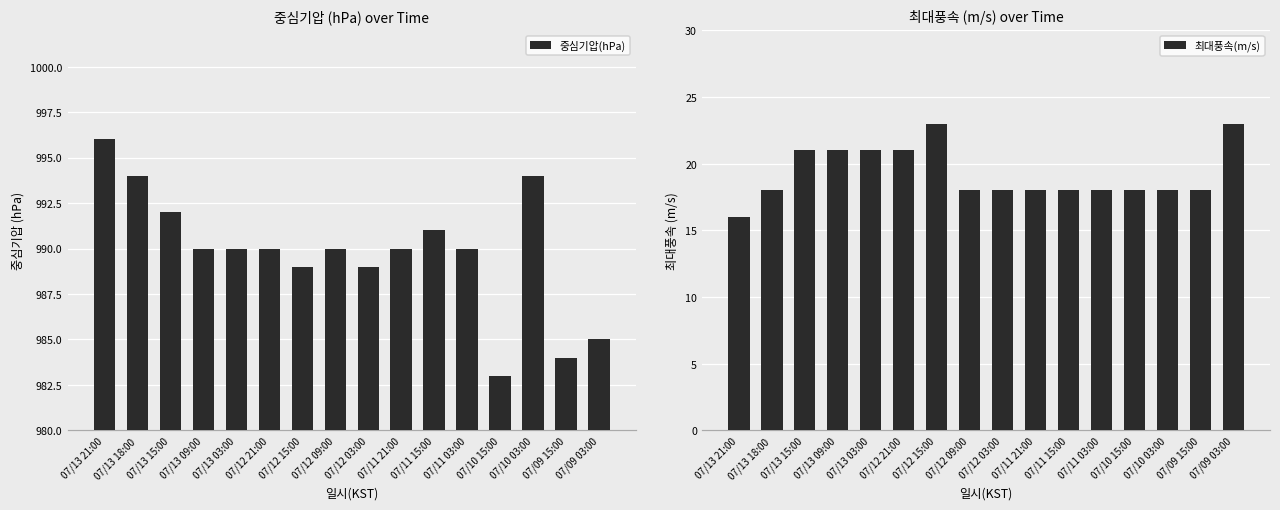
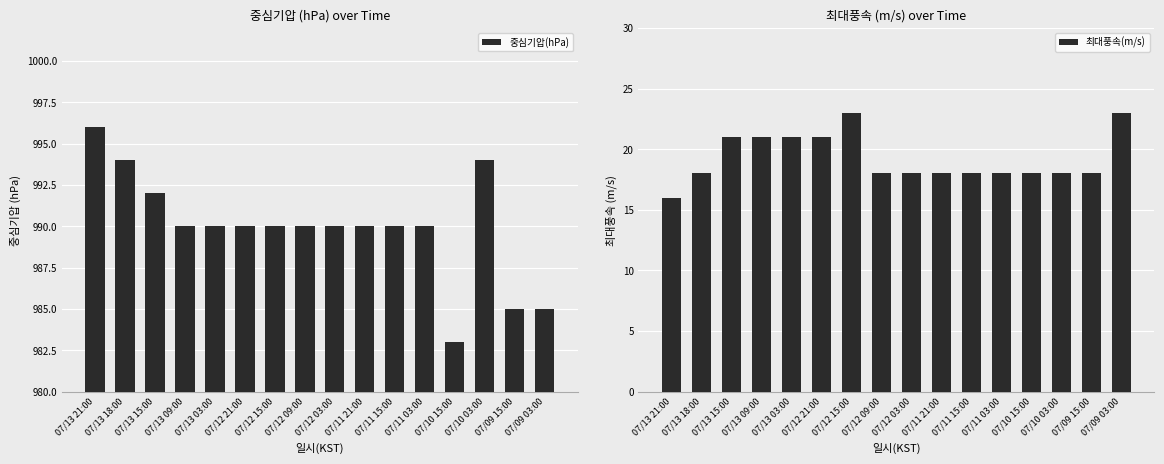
중심기압 (hPa) over Time, 07/12 15:00: 989 -> 990
중심기압 (hPa) over Time, 07/12 03:00: 989 -> 990
중심기압 (hPa) over Time, 07/11 15:00: 991 -> 990
중심기압 (hPa) over Time, 07/09 15:00: 984 -> 985
